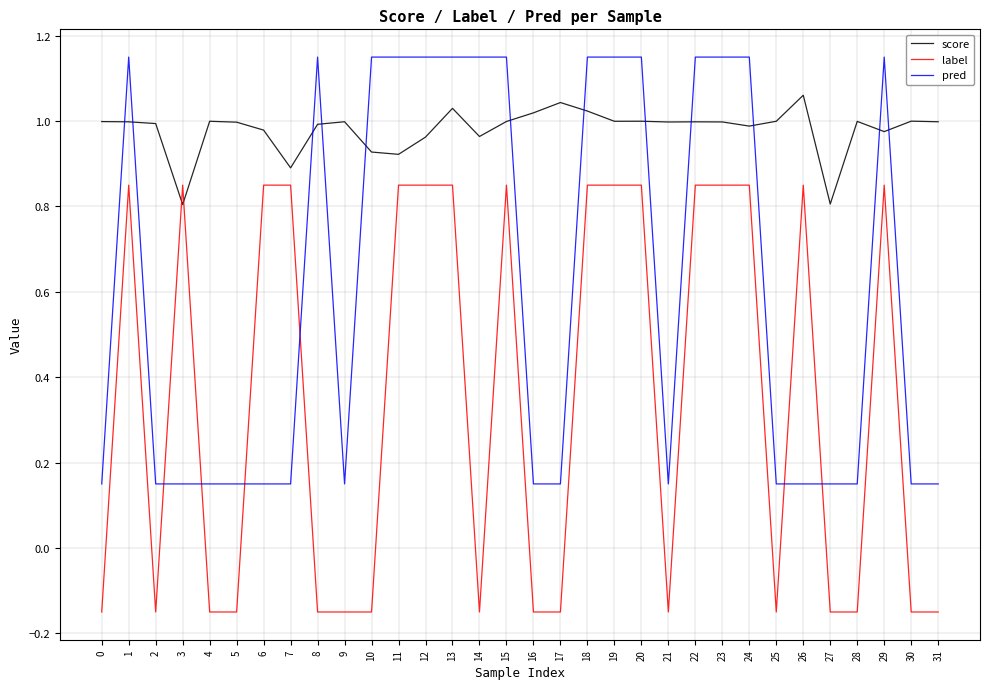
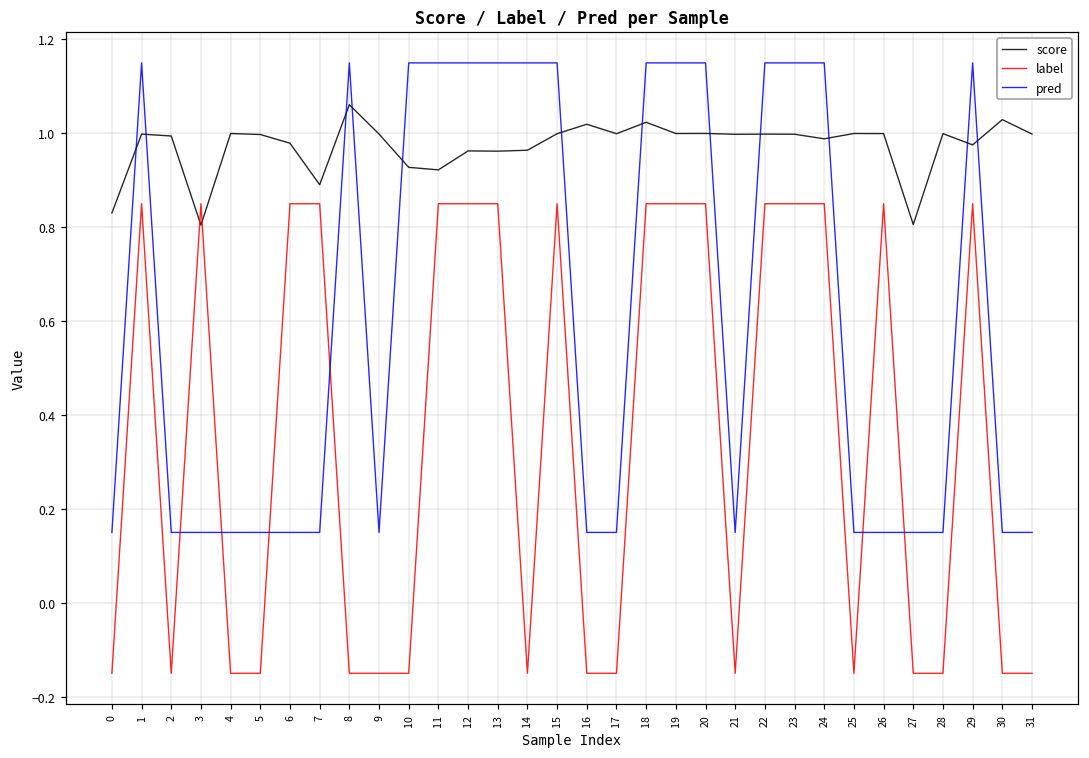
score, 0: 1.00 -> 0.83
score, 8: 0.99 -> 1.06
score, 13: 1.03 -> 0.96
score, 17: 1.04 -> 1.00
score, 26: 1.06 -> 1.00
score, 30: 1.00 -> 1.03
